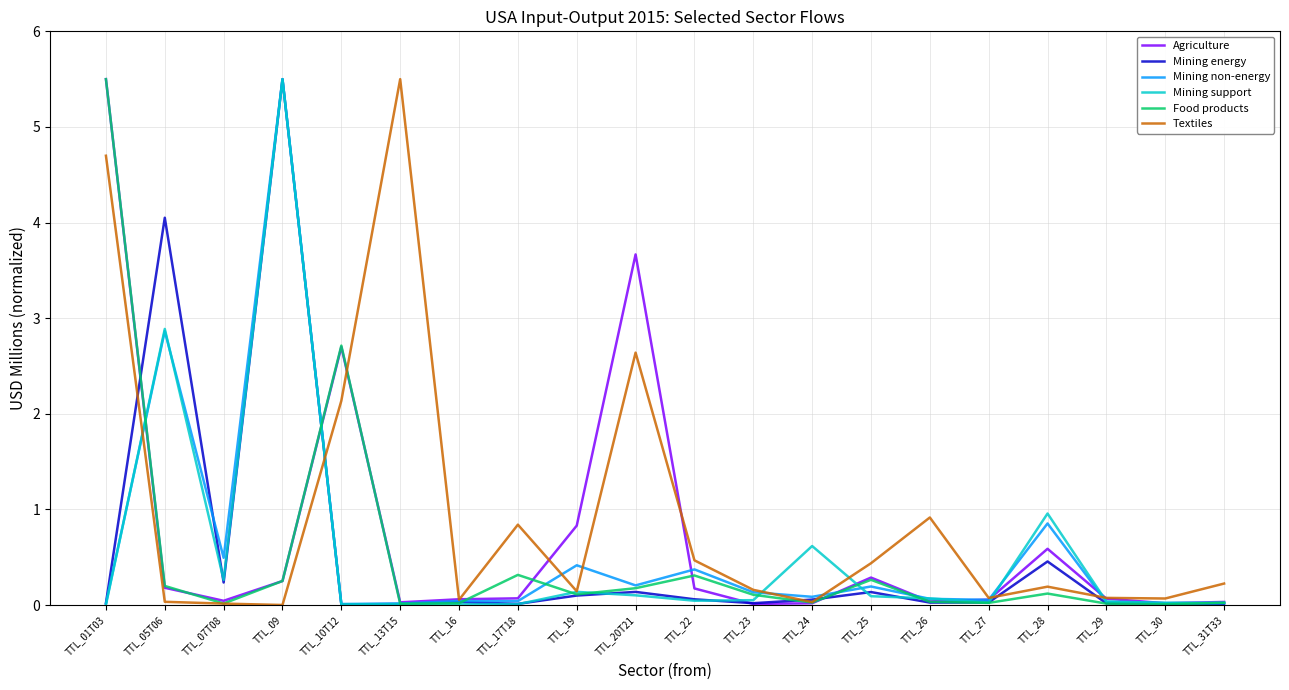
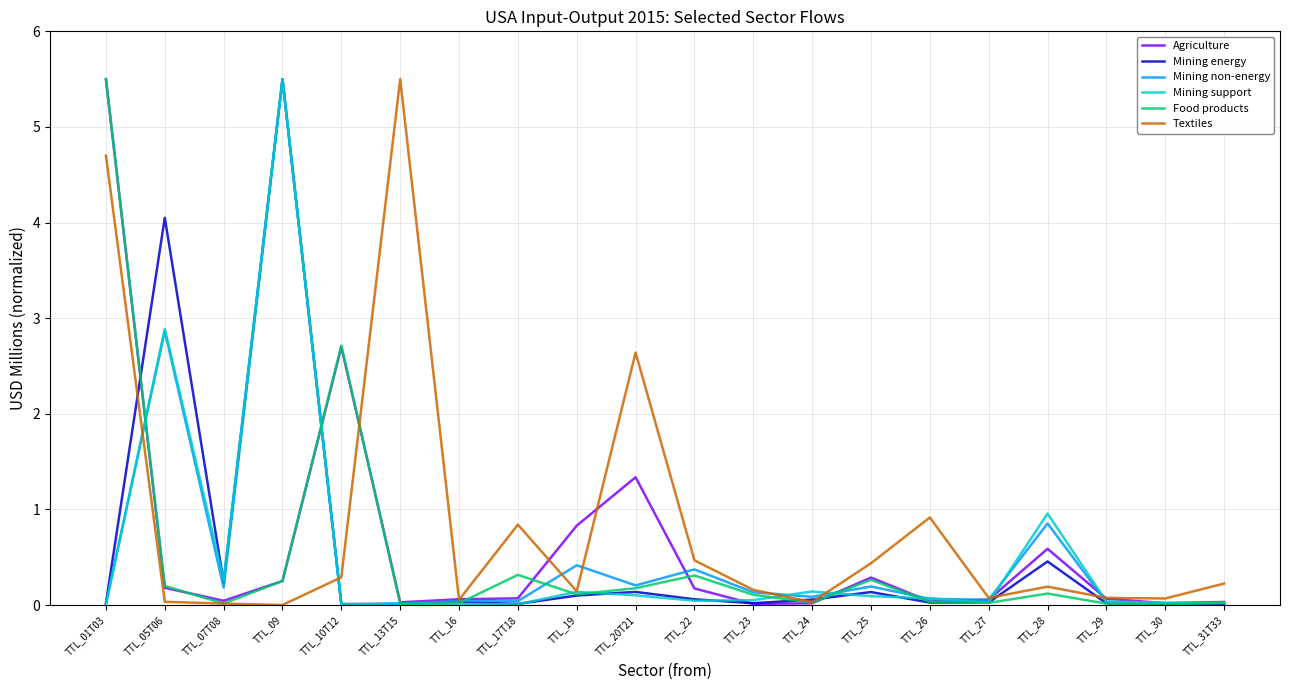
Mining non-energy, TTL_07T08: 0.5 -> 0.2
Textiles, TTL_10T12: 2.1 -> 0.3
Agriculture, TTL_20T21: 3.7 -> 1.3
Mining support, TTL_24: 0.6 -> 0.1
